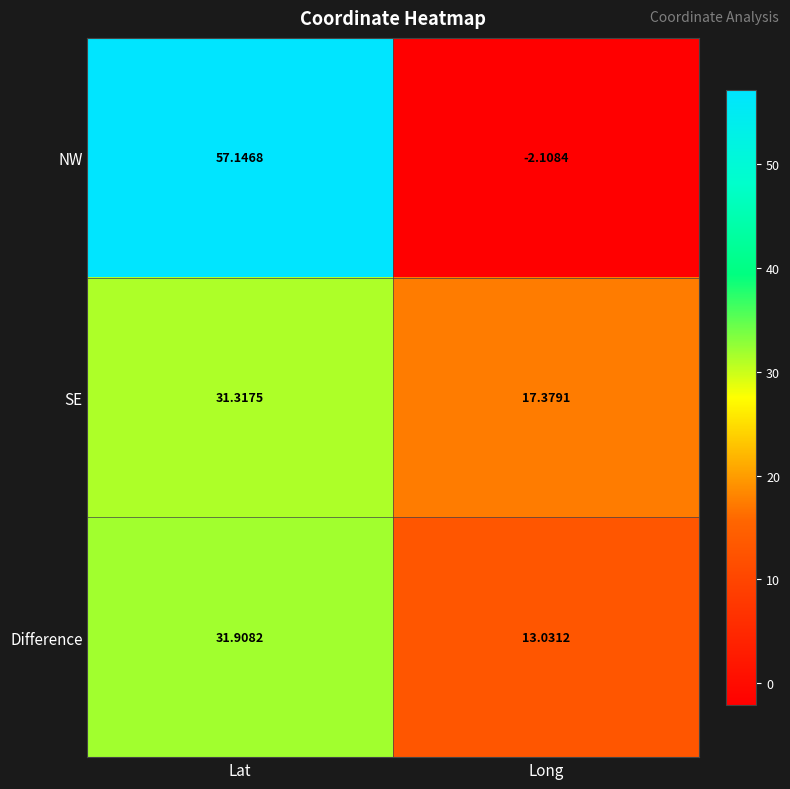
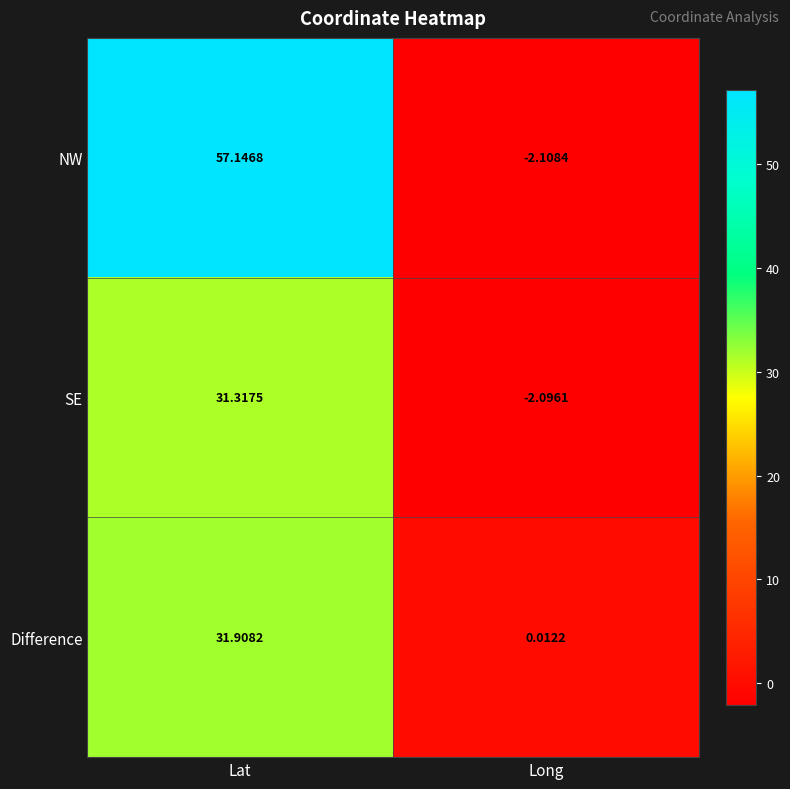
SE, Long: 17.3791 -> -2.0961
Difference, Long: 13.0312 -> 0.0122
